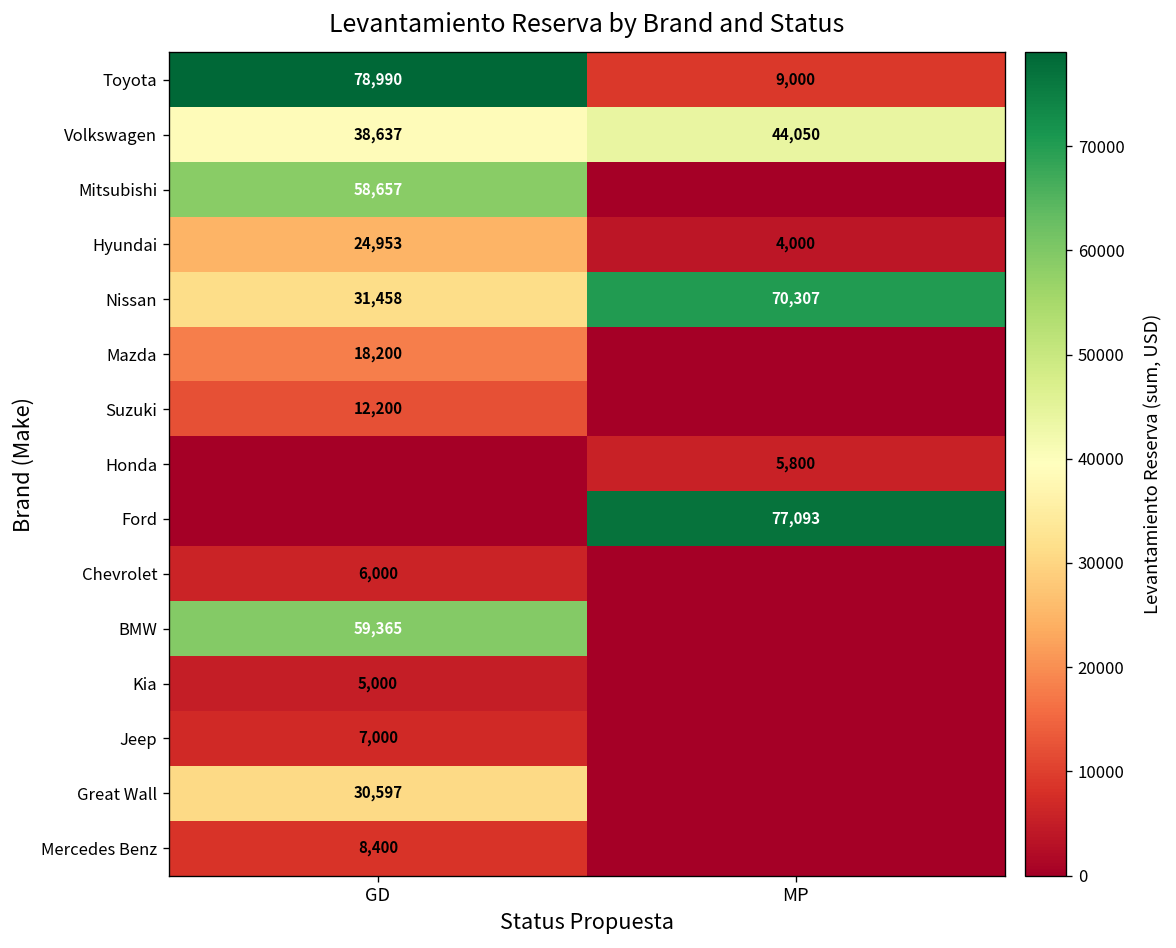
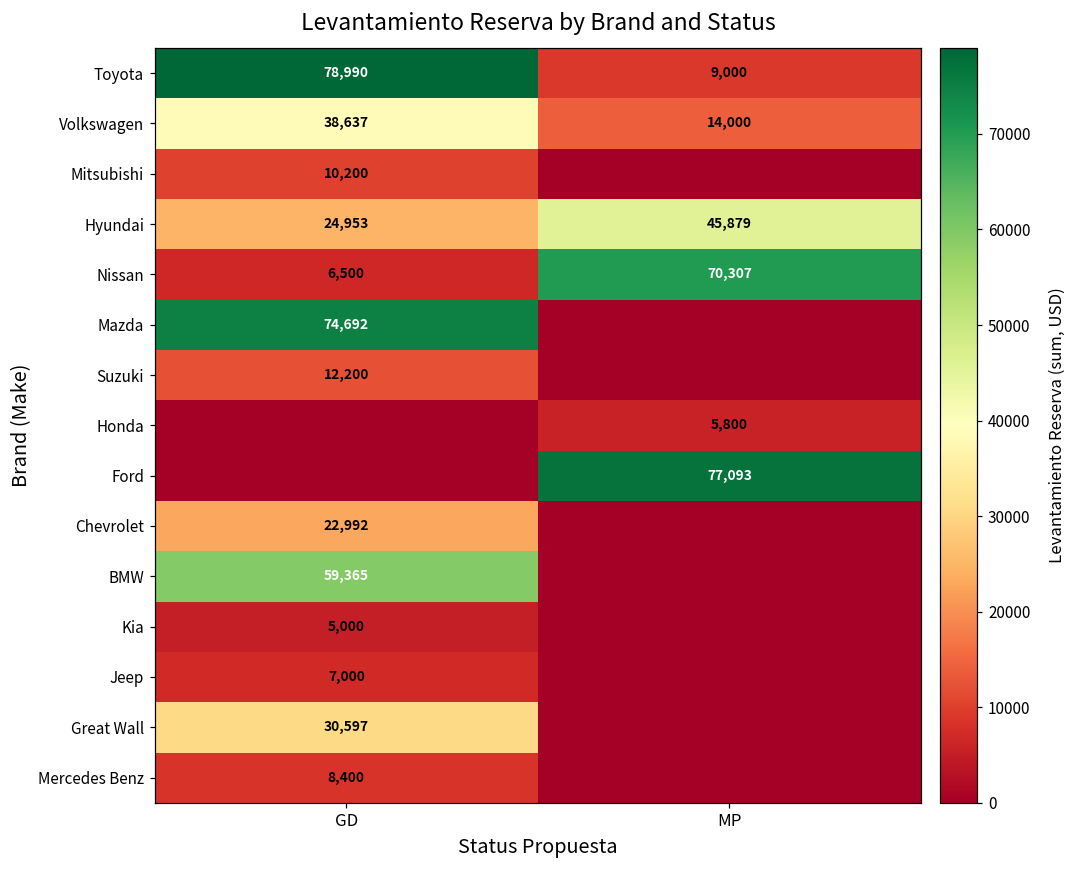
Volkswagen, MP: 44,050 -> 14,000
Mitsubishi, GD: 58,657 -> 10,200
Hyundai, MP: 4,000 -> 45,879
Nissan, GD: 31,458 -> 6,500
Mazda, GD: 18,200 -> 74,692
Chevrolet, GD: 6,000 -> 22,992
